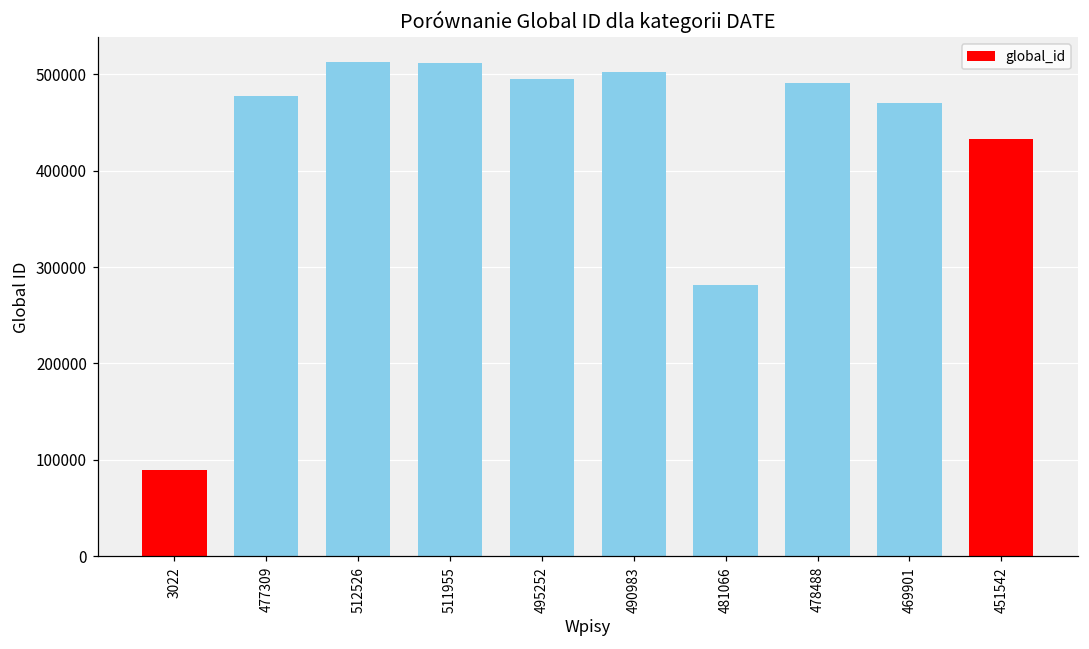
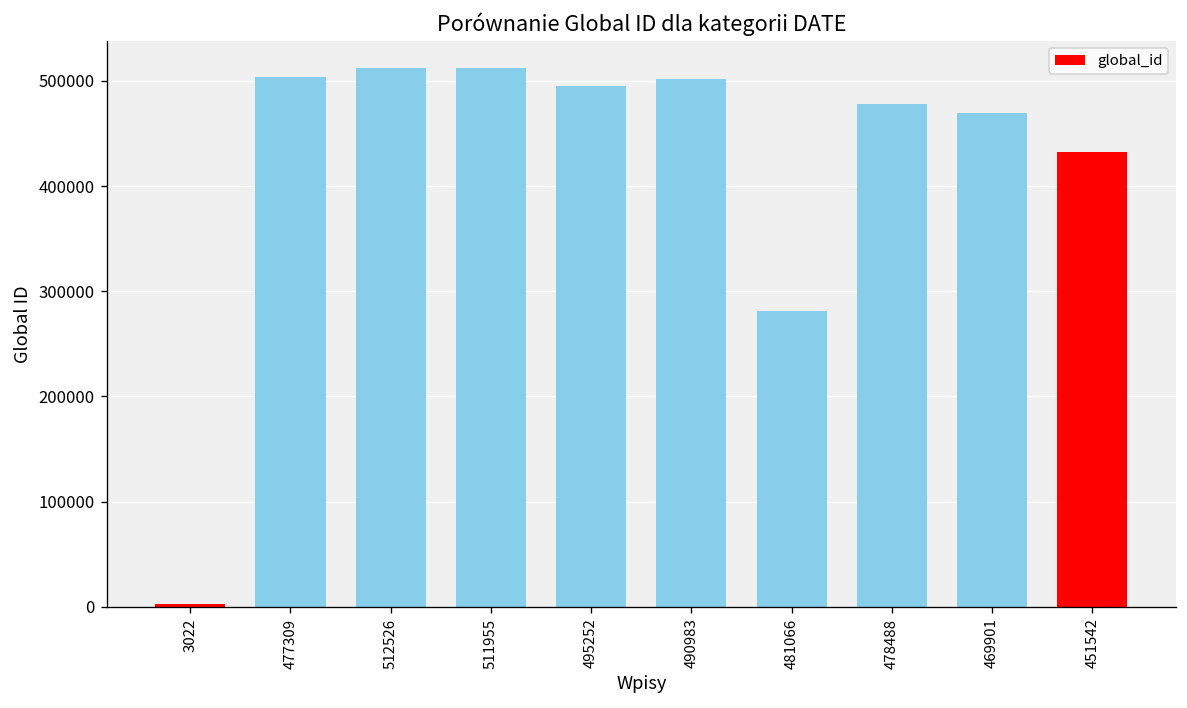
3022: 90000 -> 0
477309: 480000 -> 500000
478488: 490000 -> 480000
